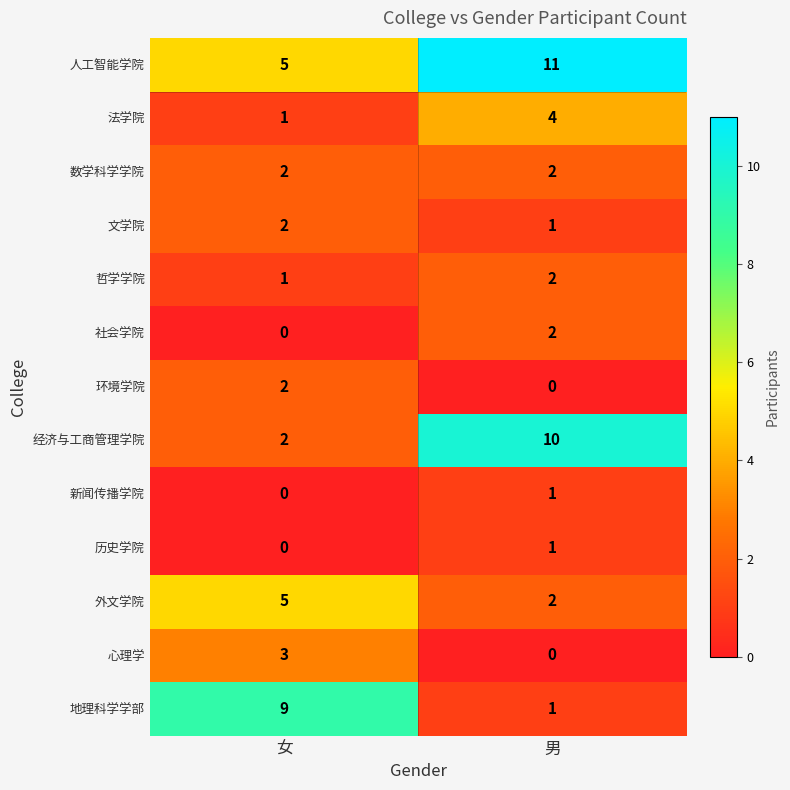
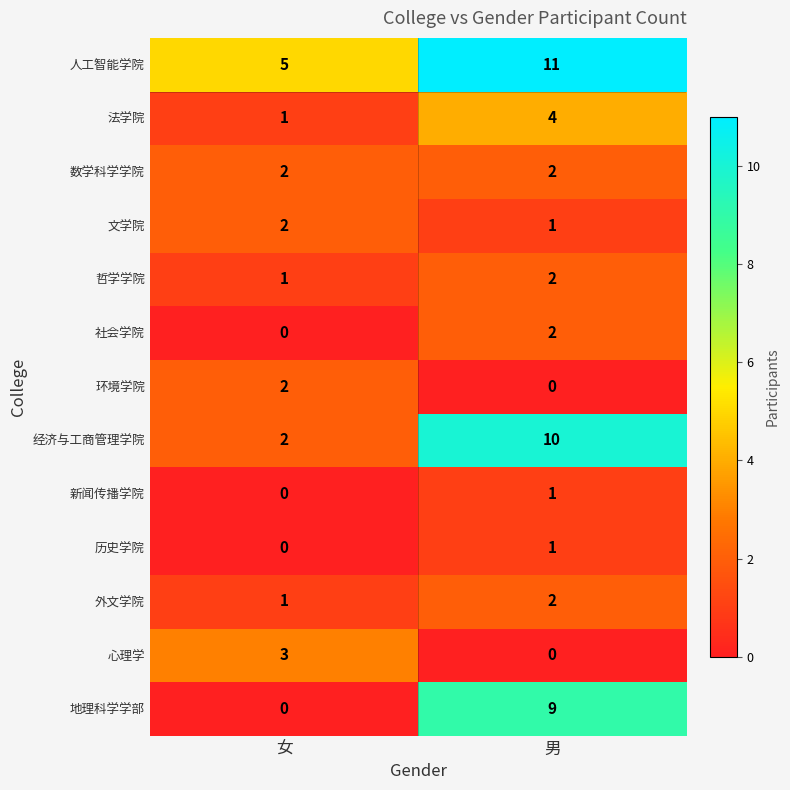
外文学院, 女: 5 -> 1
地理科学学部, 女: 9 -> 0
地理科学学部, 男: 1 -> 9
